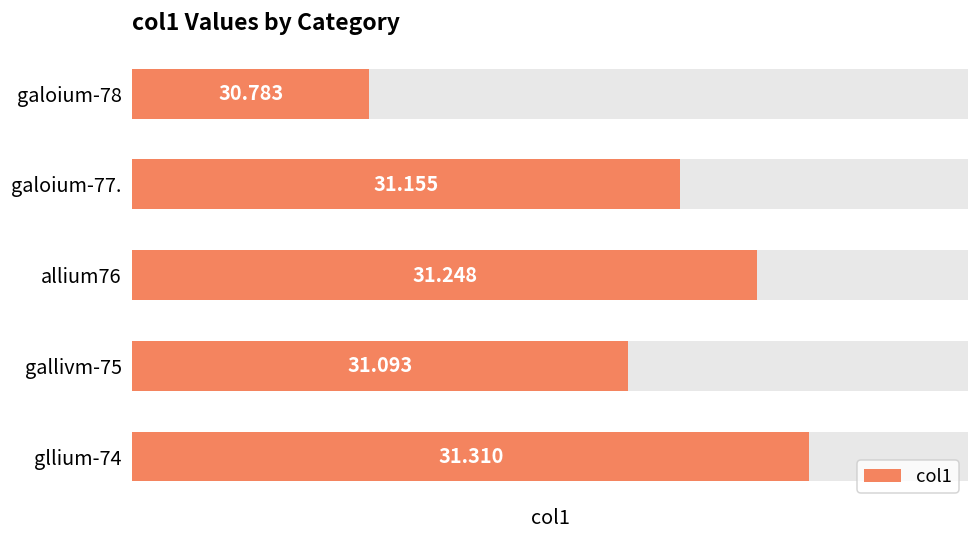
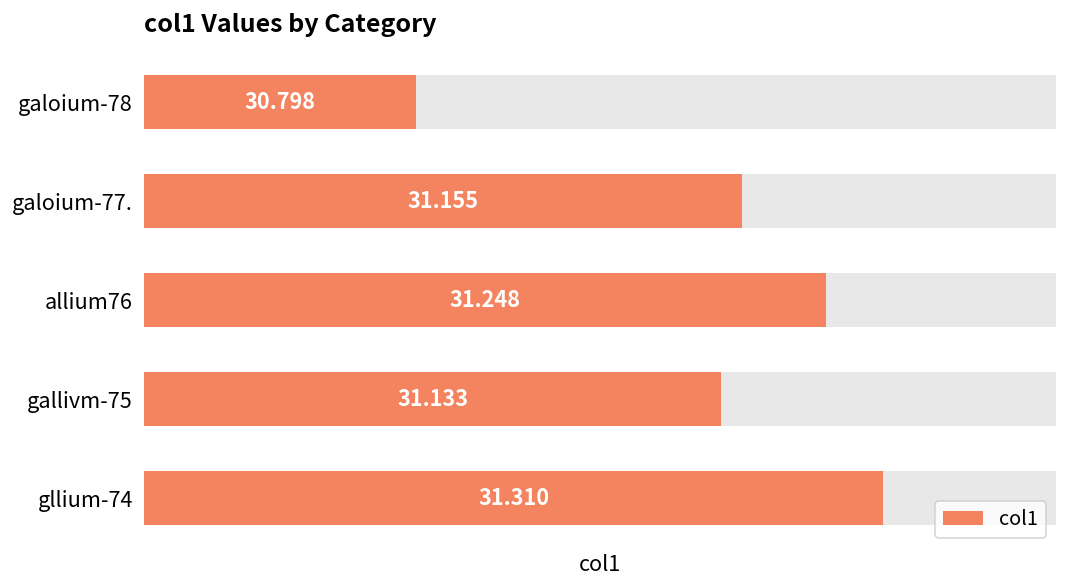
col1, galoium-78: 30.783 -> 30.798
col1, gallivm-75: 31.093 -> 31.133
